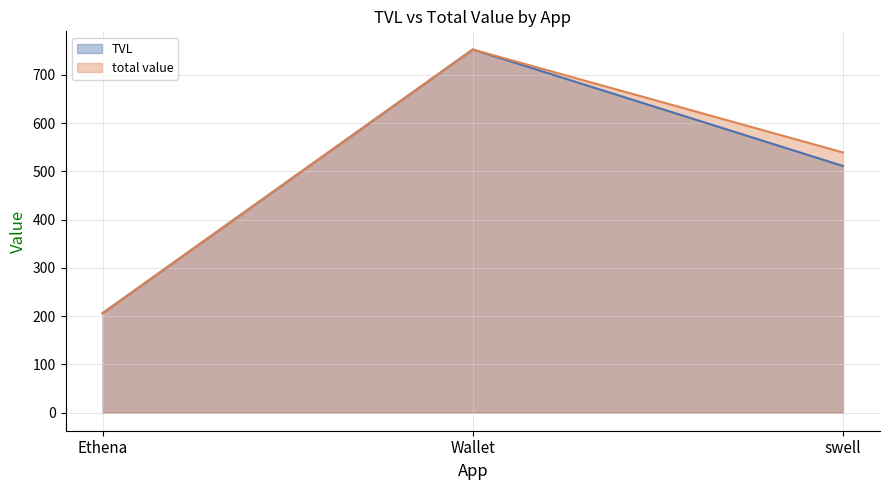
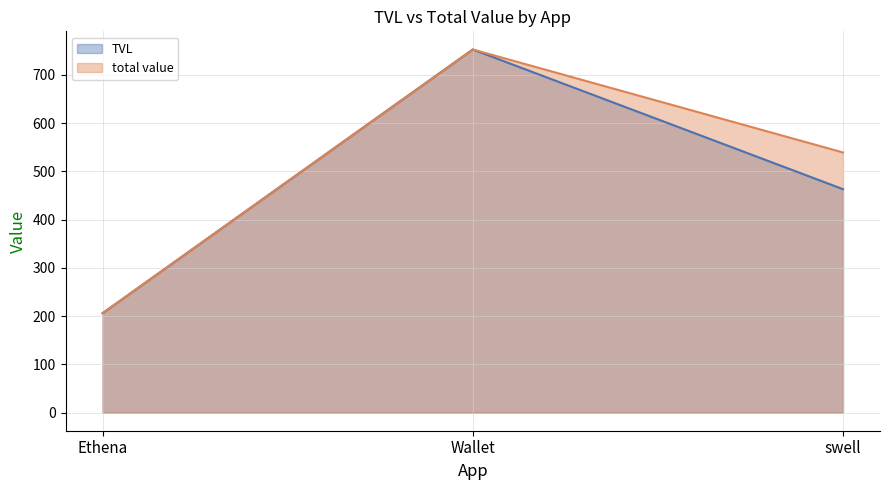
TVL, swell: 510 -> 460
